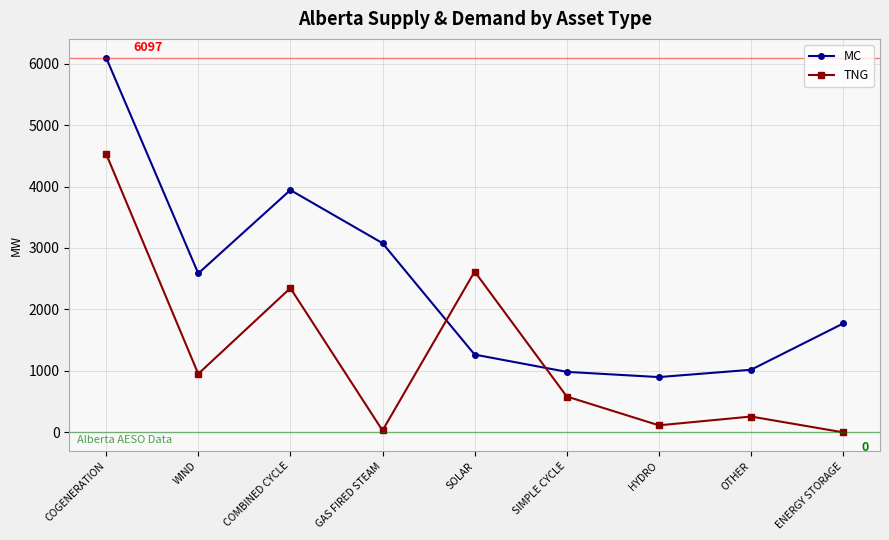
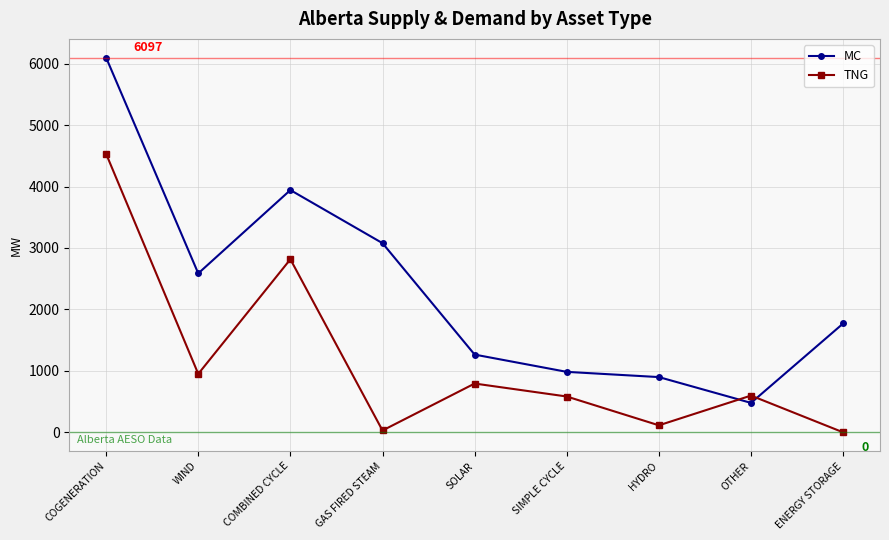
TNG, COMBINED CYCLE: 2300 -> 2800
TNG, SOLAR: 2600 -> 800
MC, OTHER: 1000 -> 500
TNG, OTHER: 300 -> 600
